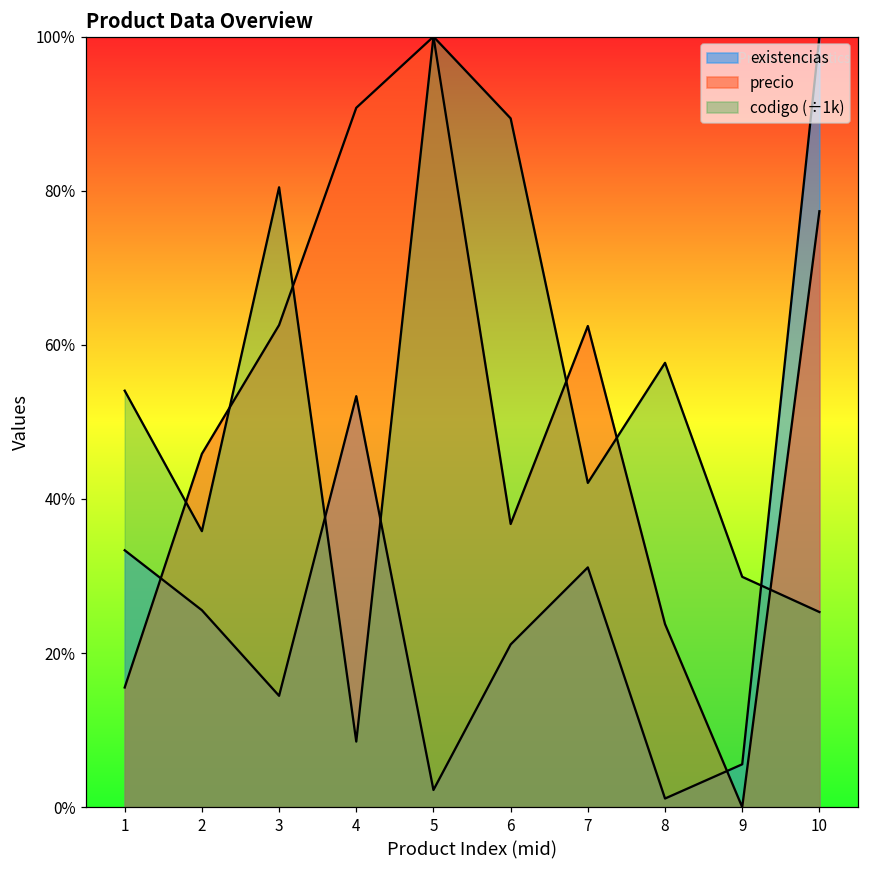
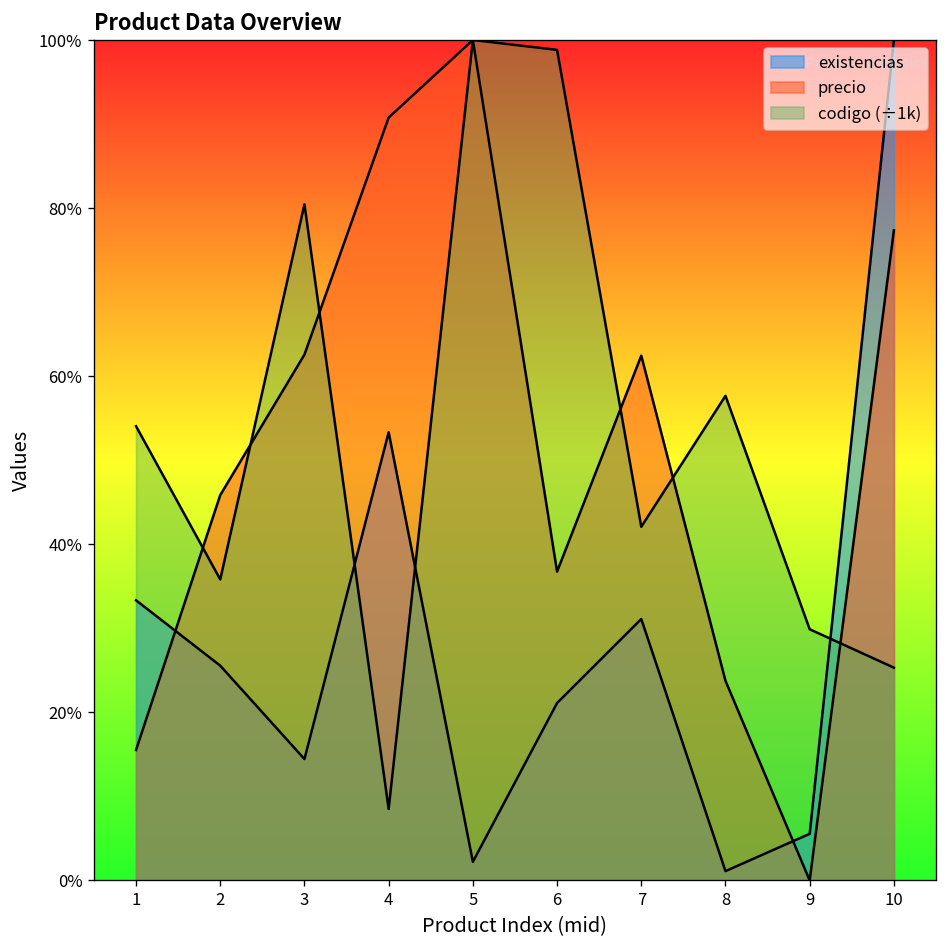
codigo (÷1k), 6: 89% -> 99%
